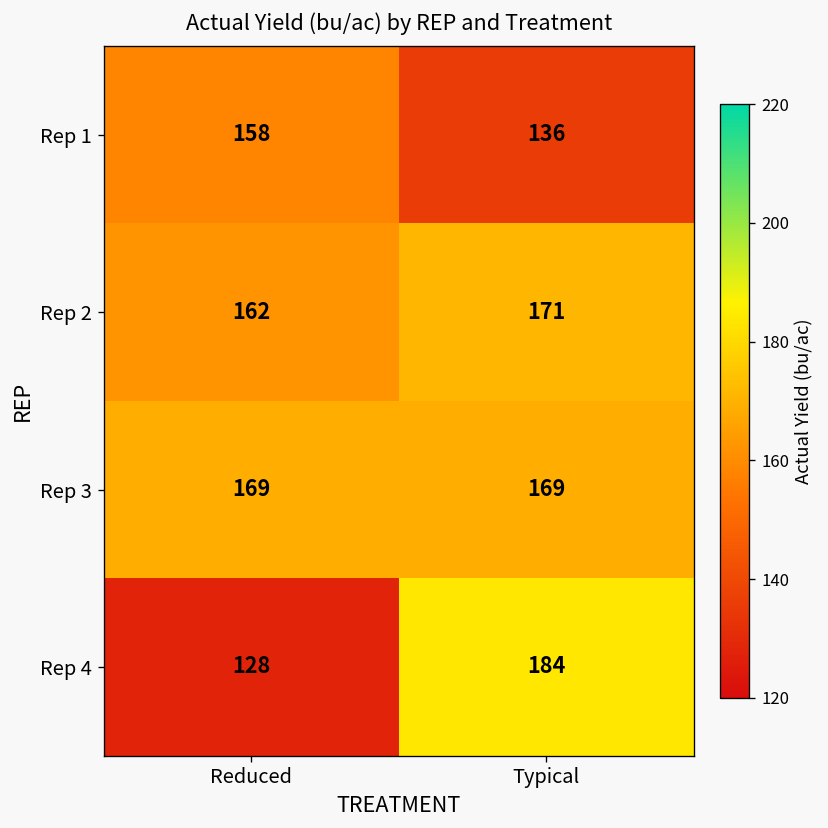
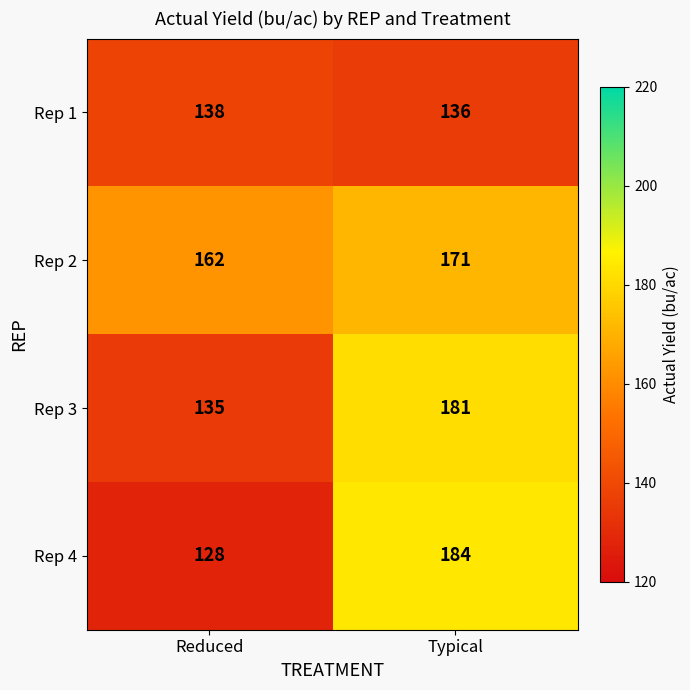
Rep 1, Reduced: 158 -> 138
Rep 3, Reduced: 169 -> 135
Rep 3, Typical: 169 -> 181
